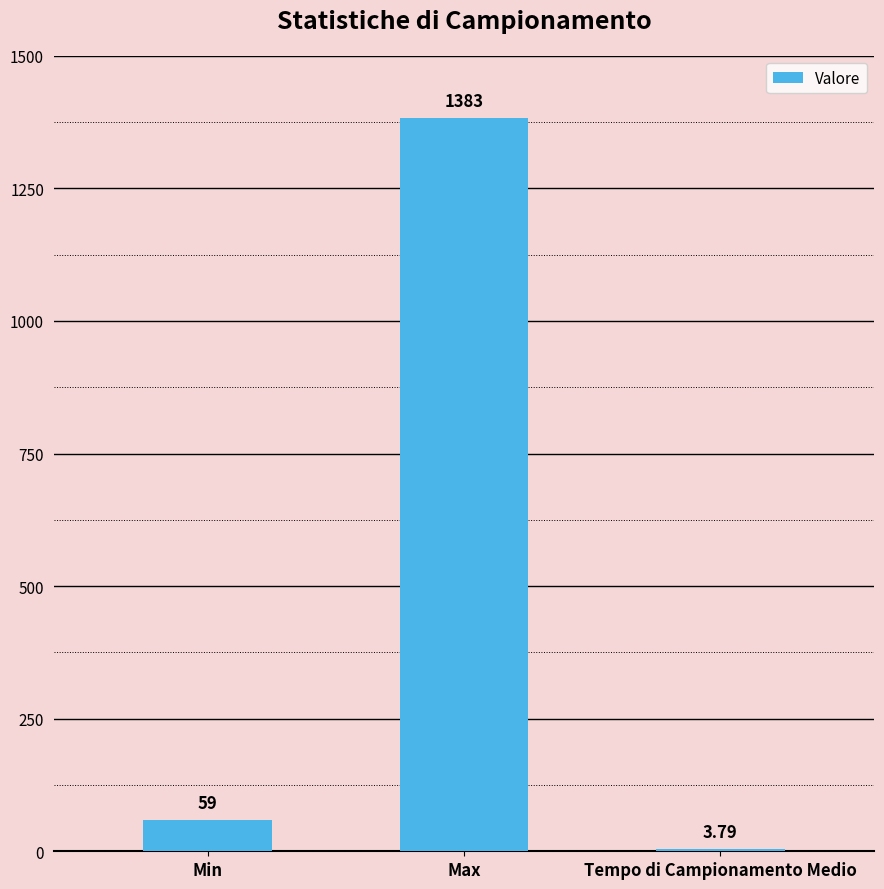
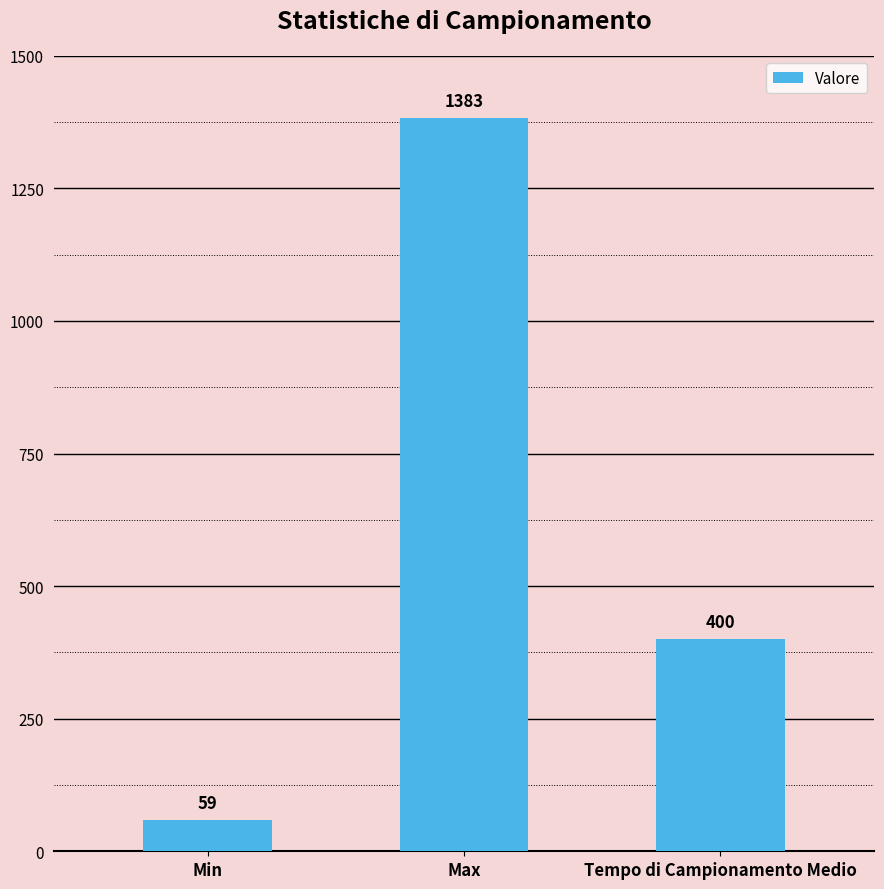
Tempo di Campionamento Medio: 3.79 -> 400
